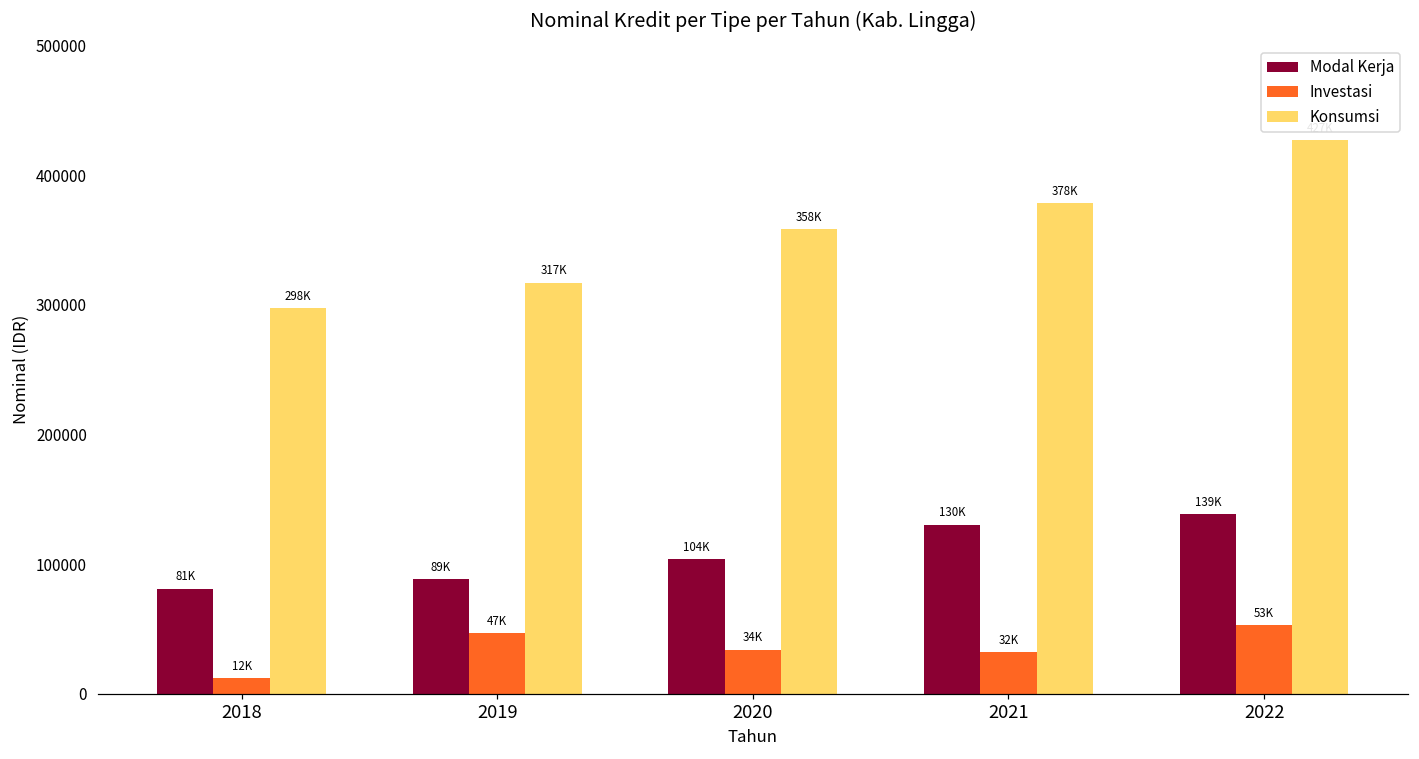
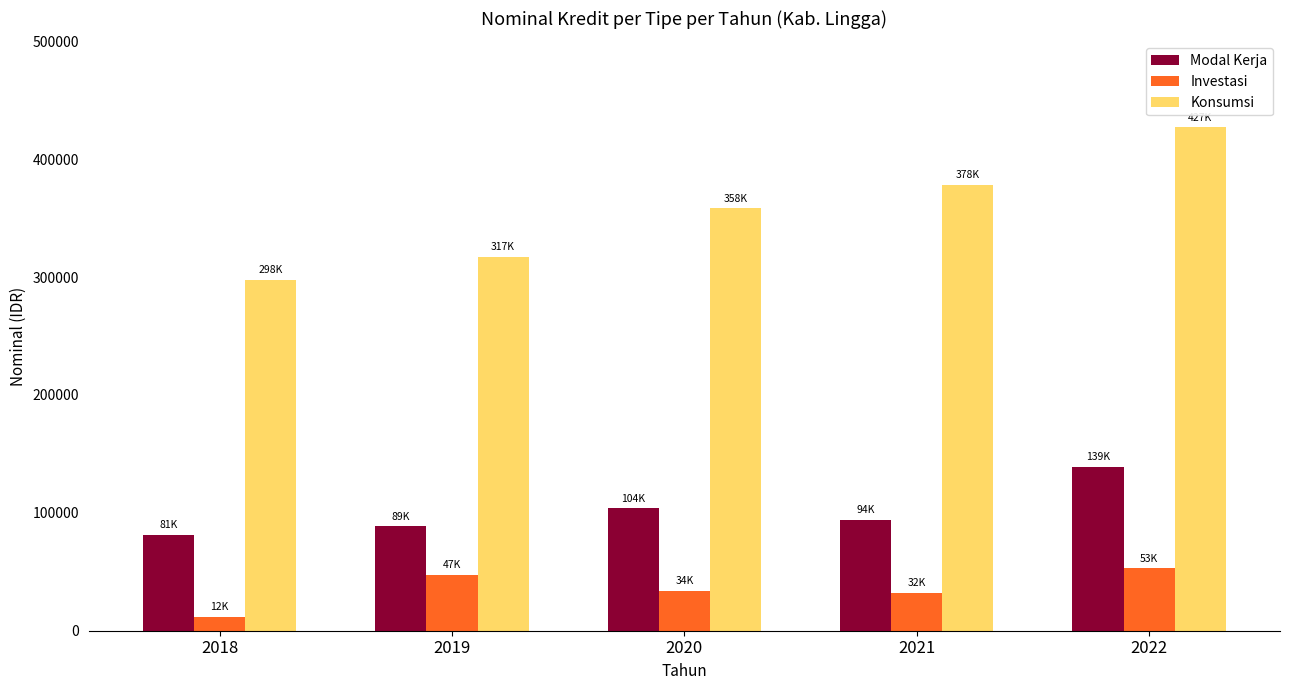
Modal Kerja, 2021: 130K -> 94K
